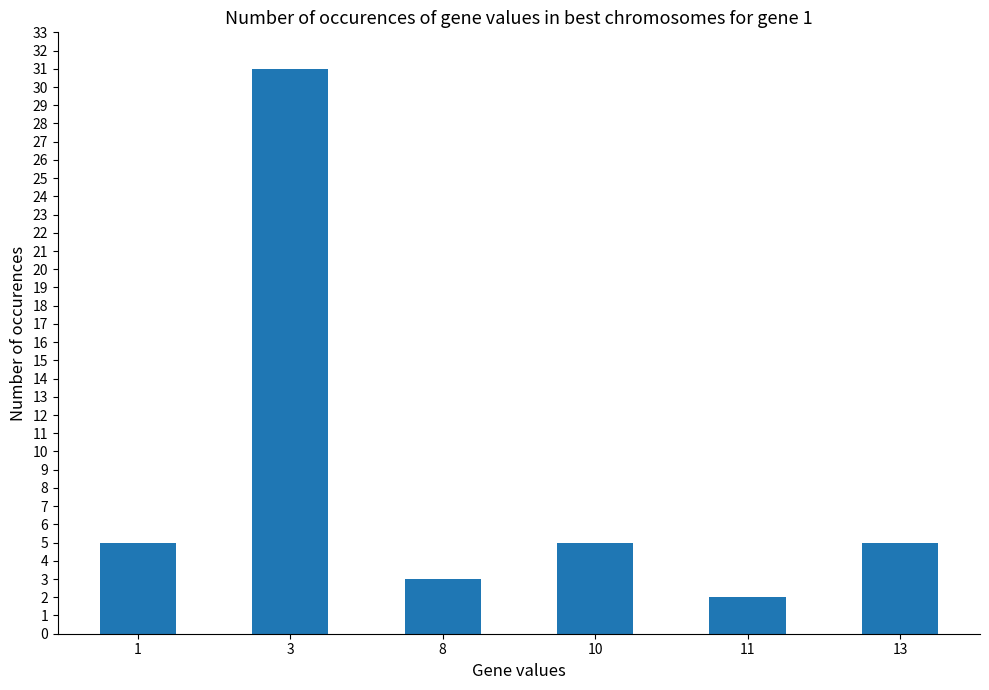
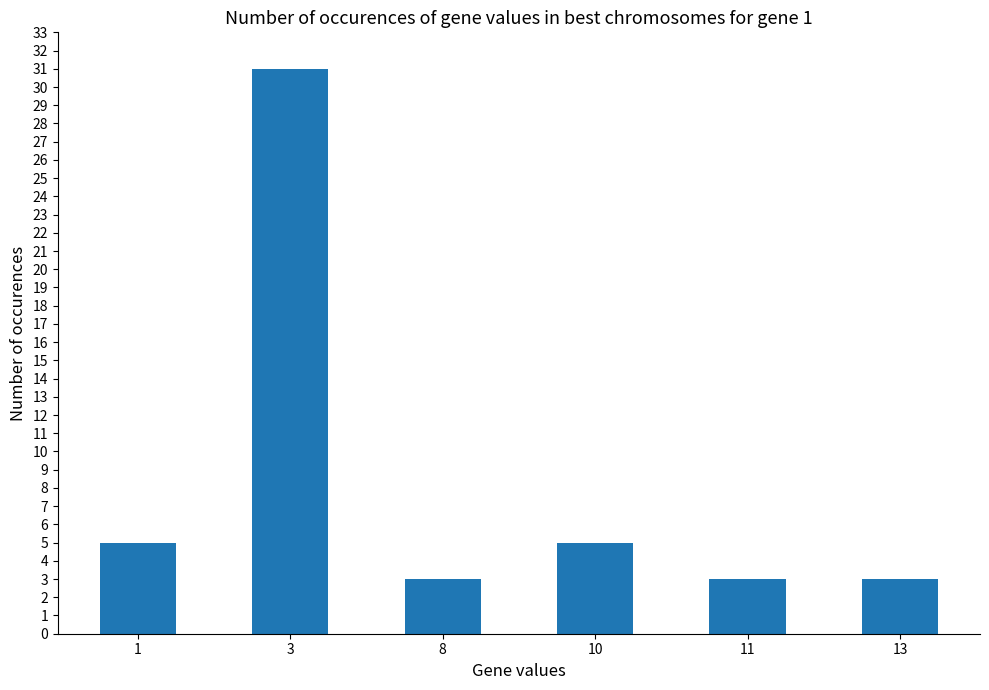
11: 2 -> 3
13: 5 -> 3
